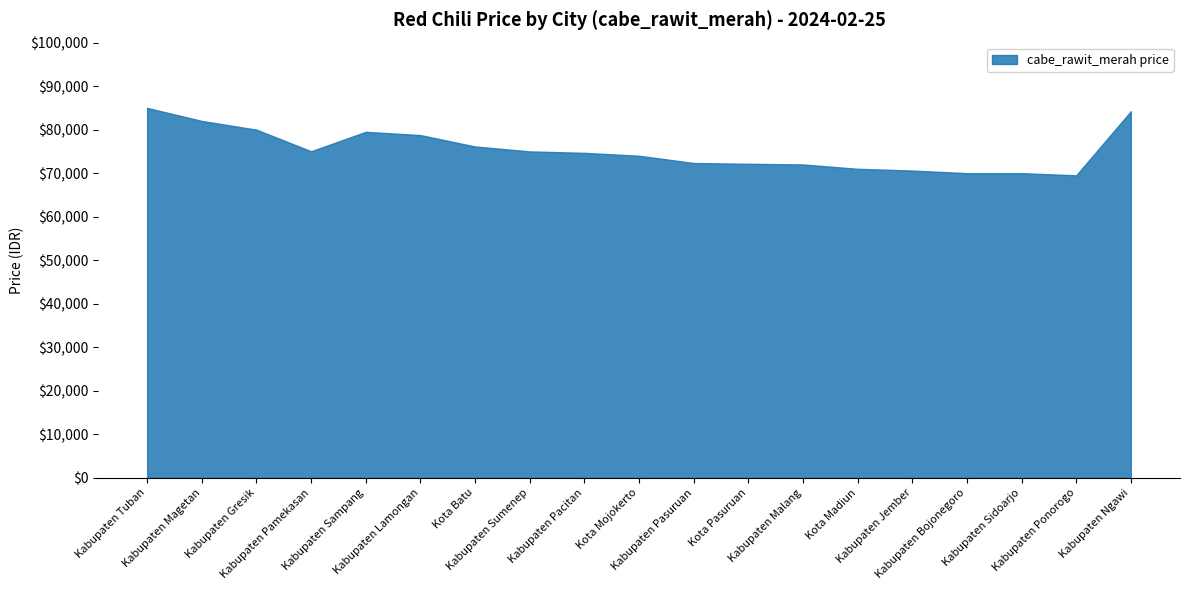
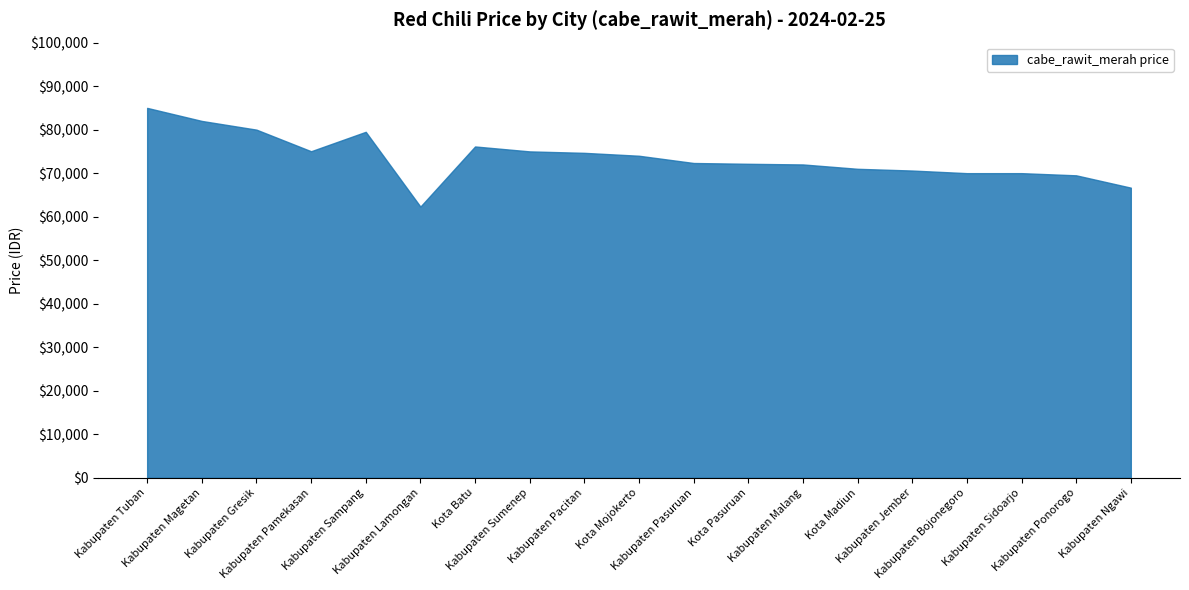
Kabupaten Lamongan: $79,000 -> $62,000
Kabupaten Ngawi: $84,000 -> $67,000
